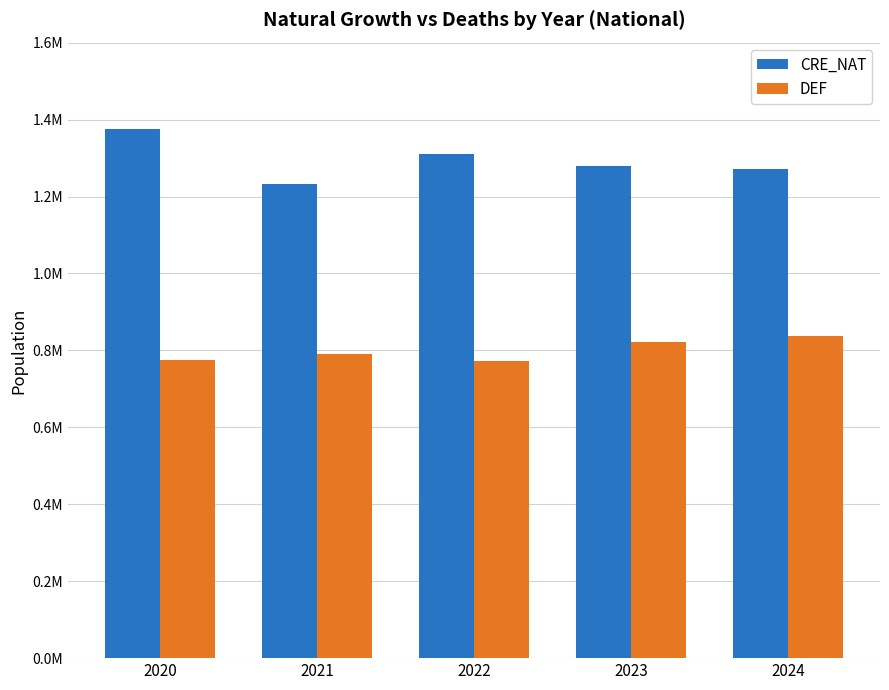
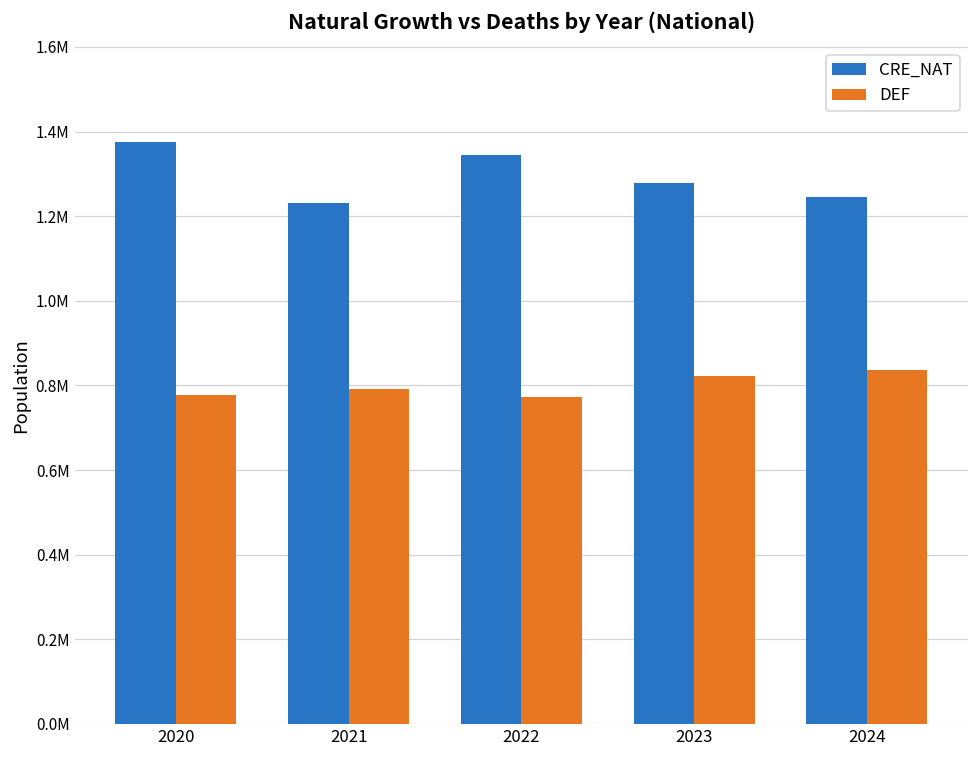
CRE_NAT, 2022: 1310000 -> 1350000
CRE_NAT, 2024: 1270000 -> 1250000
